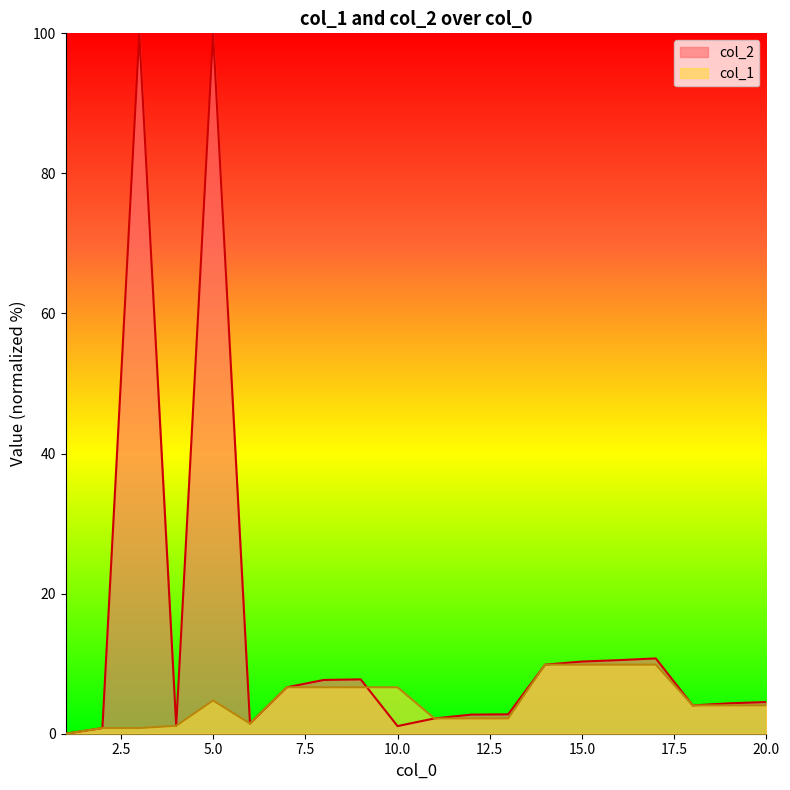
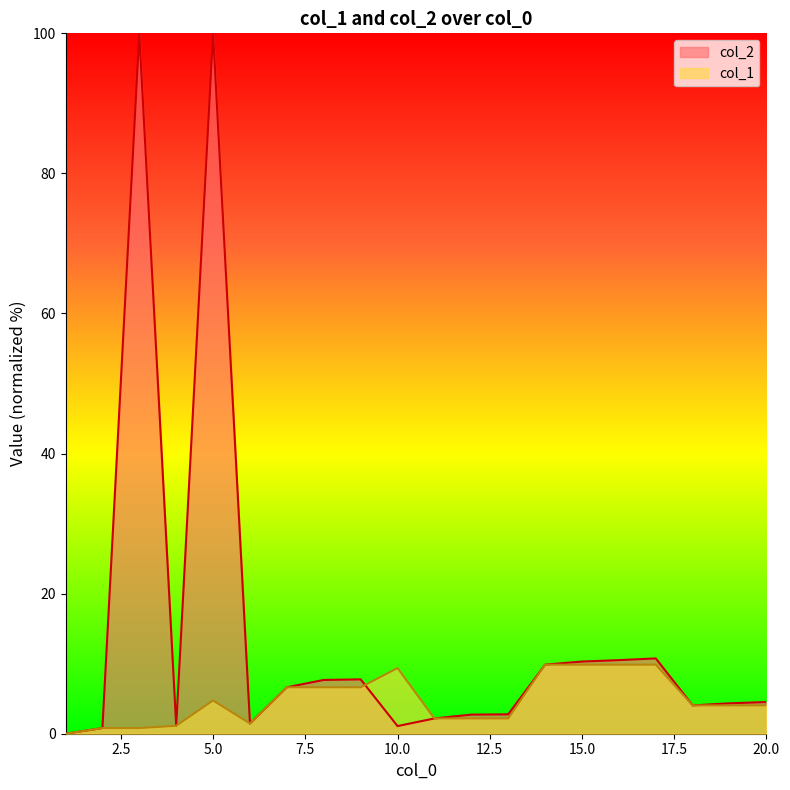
col_1, 10.0: 7 -> 9
